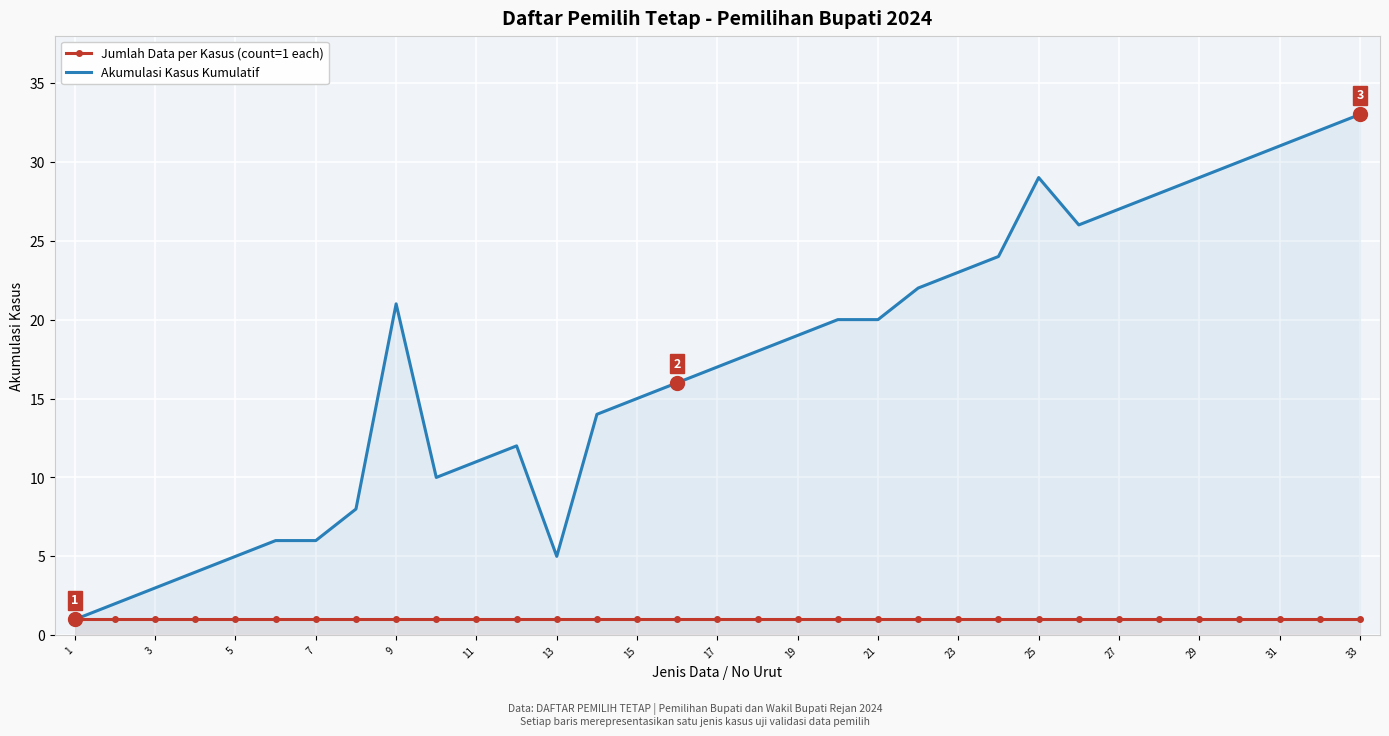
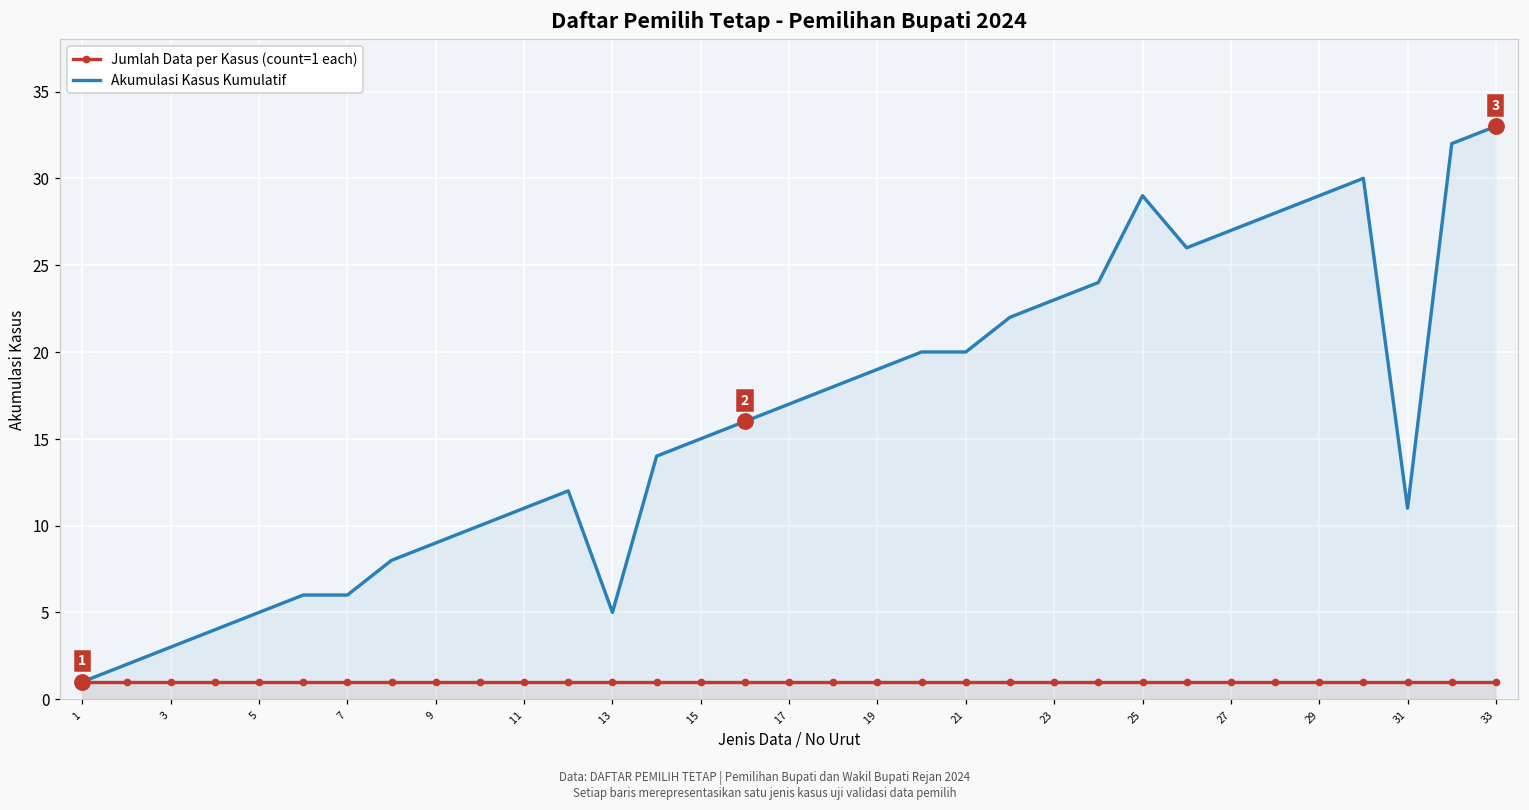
Akumulasi Kasus Kumulatif, 9: 21 -> 9
Akumulasi Kasus Kumulatif, 31: 31 -> 11
